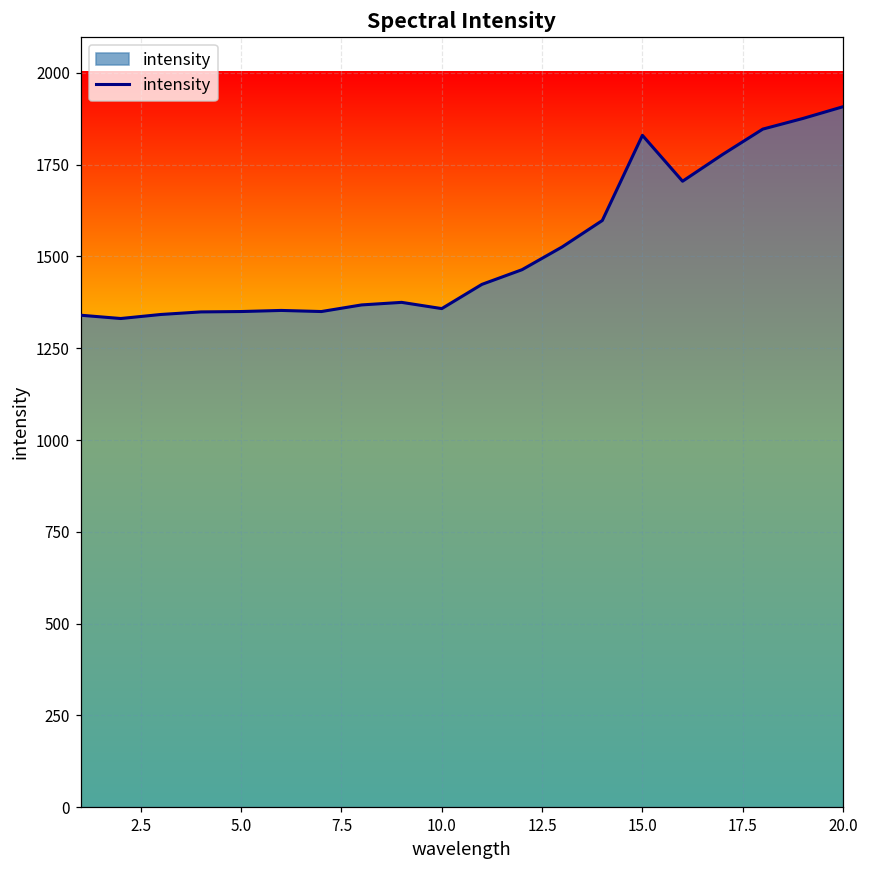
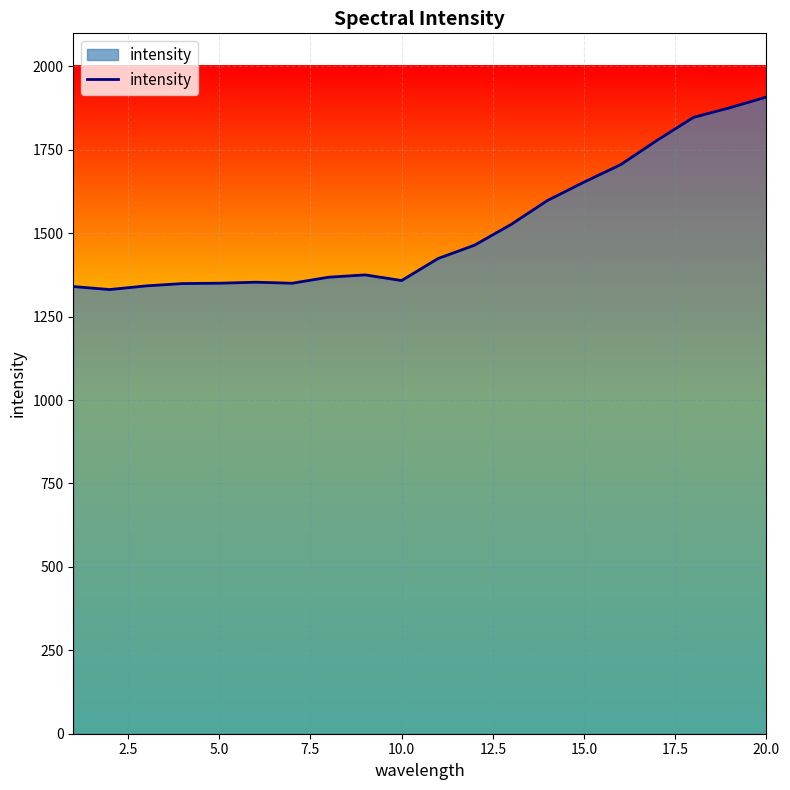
15.0: 1830 -> 1650
